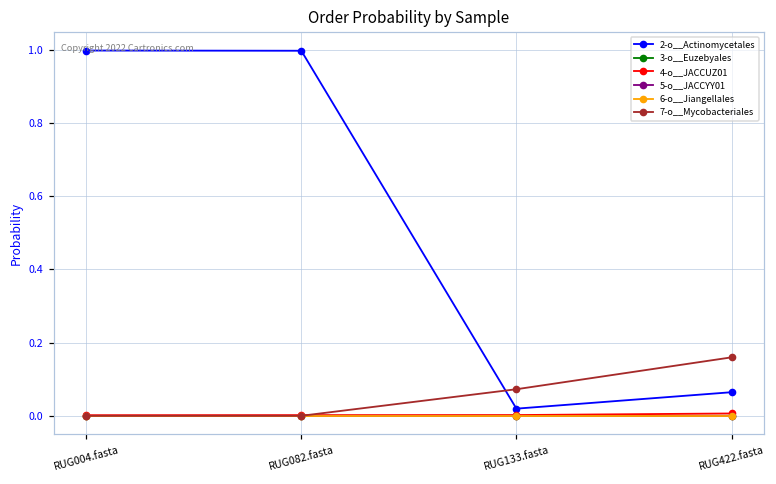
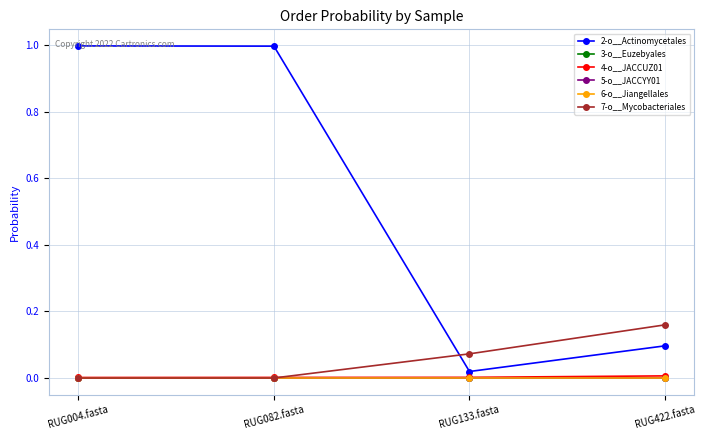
2-o__Actinomycetales, RUG422.fasta: 0.06 -> 0.10
